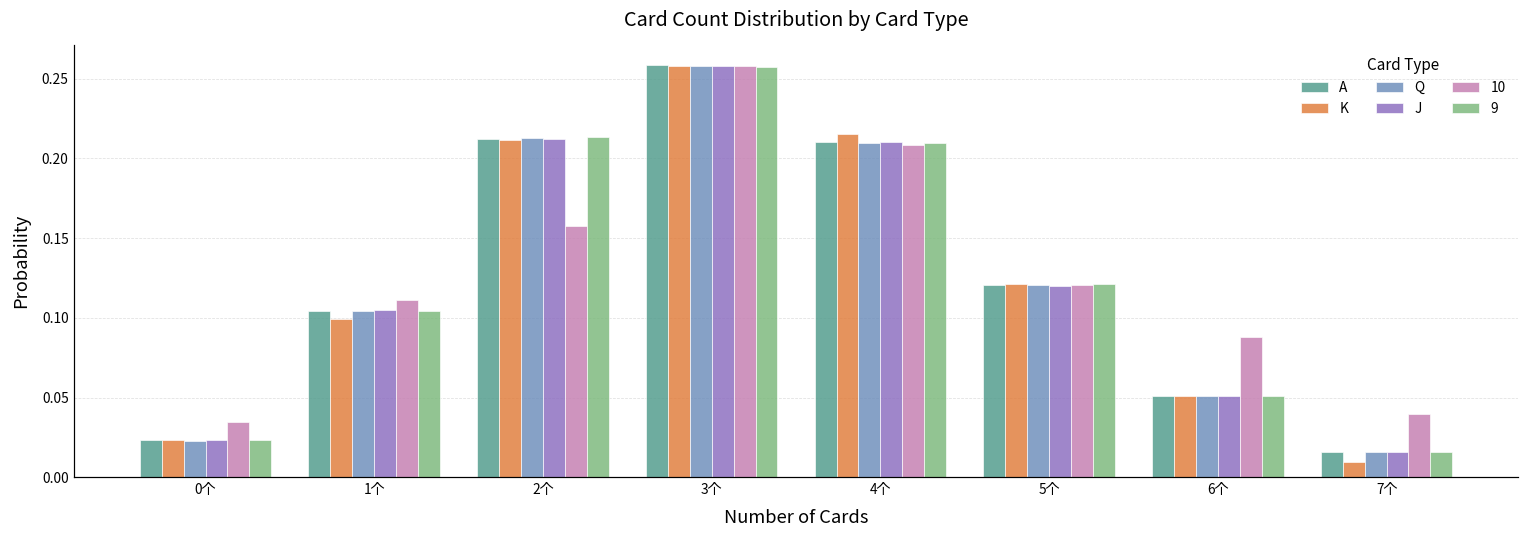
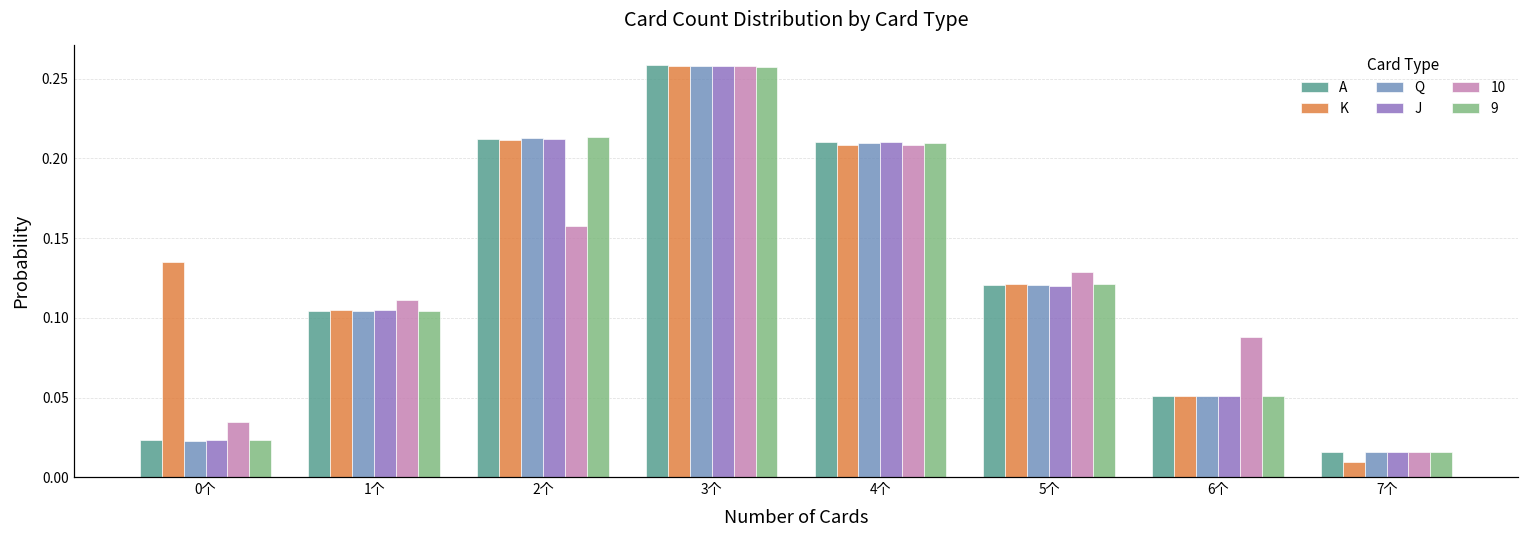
K, 0个: 0.023 -> 0.135
K, 1个: 0.099 -> 0.105
K, 4个: 0.216 -> 0.209
10, 5个: 0.121 -> 0.129
10, 7个: 0.039 -> 0.016
